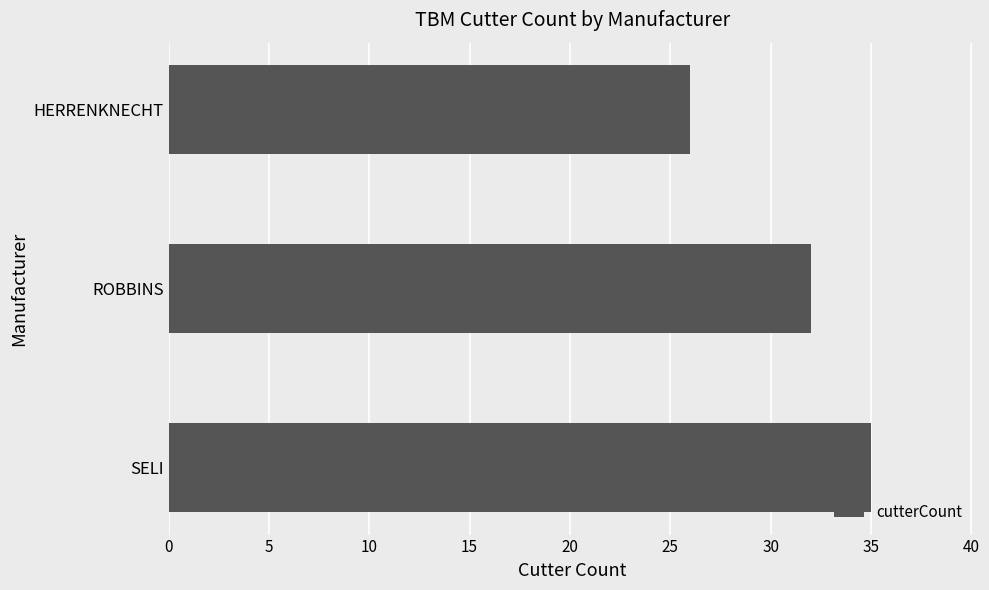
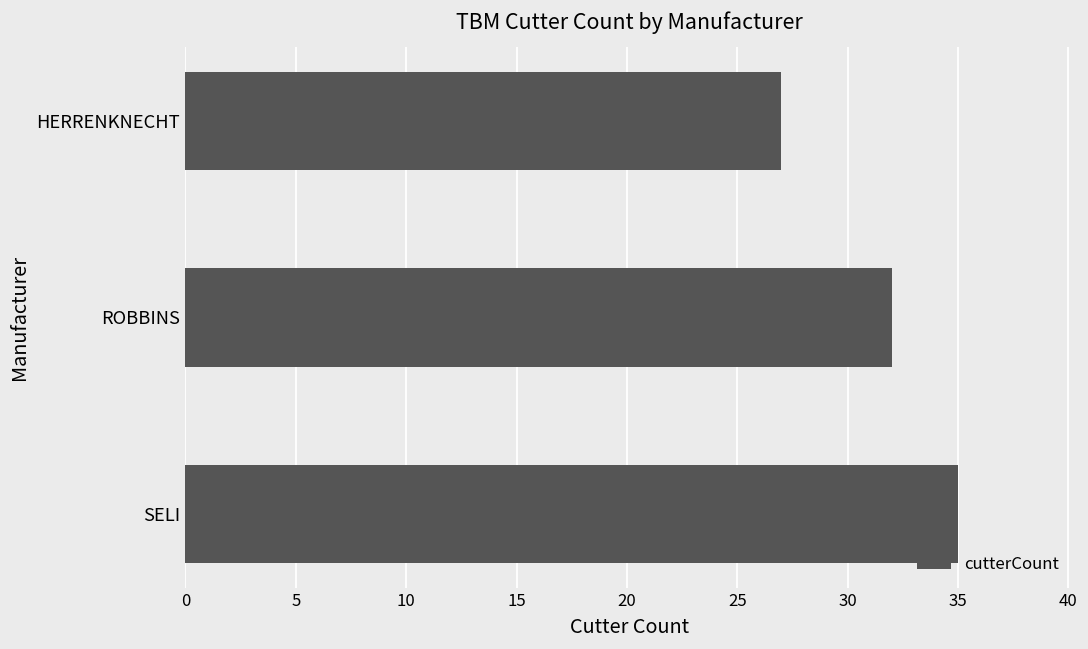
HERRENKNECHT: 26 -> 27
